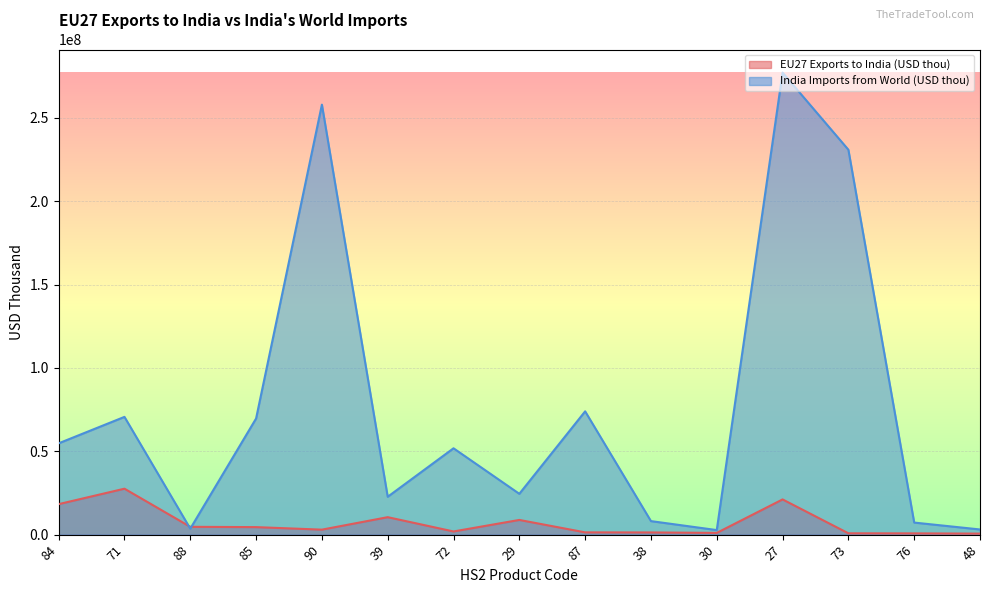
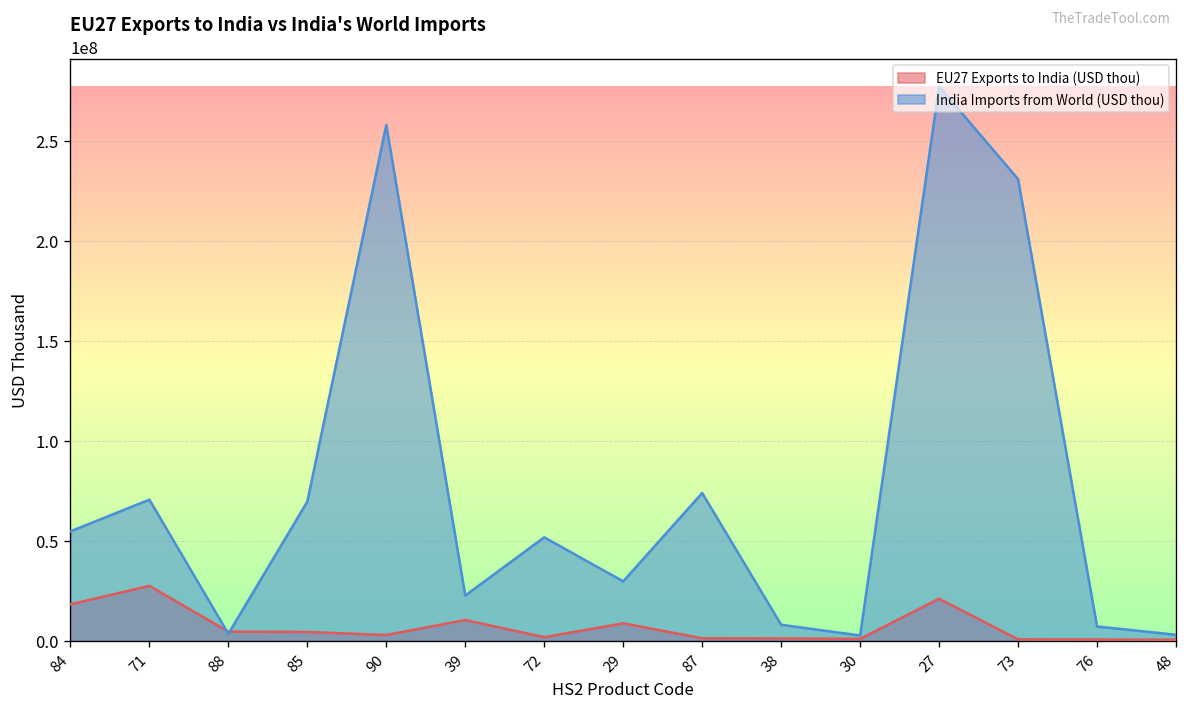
India Imports from World (USD thou), 29: 24000000 -> 30000000
